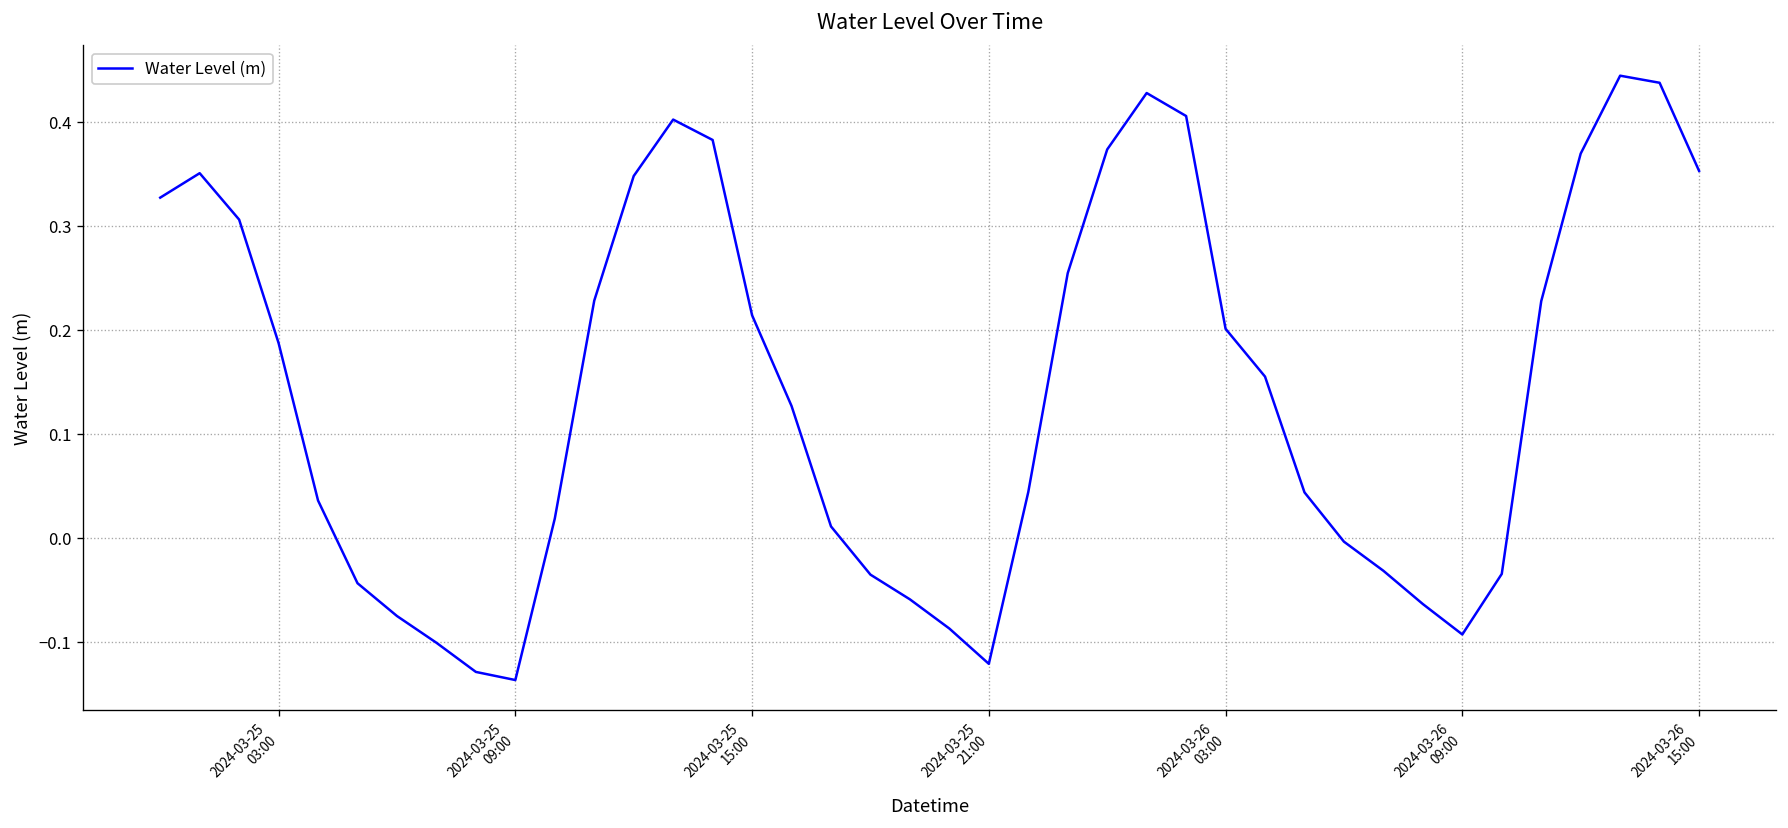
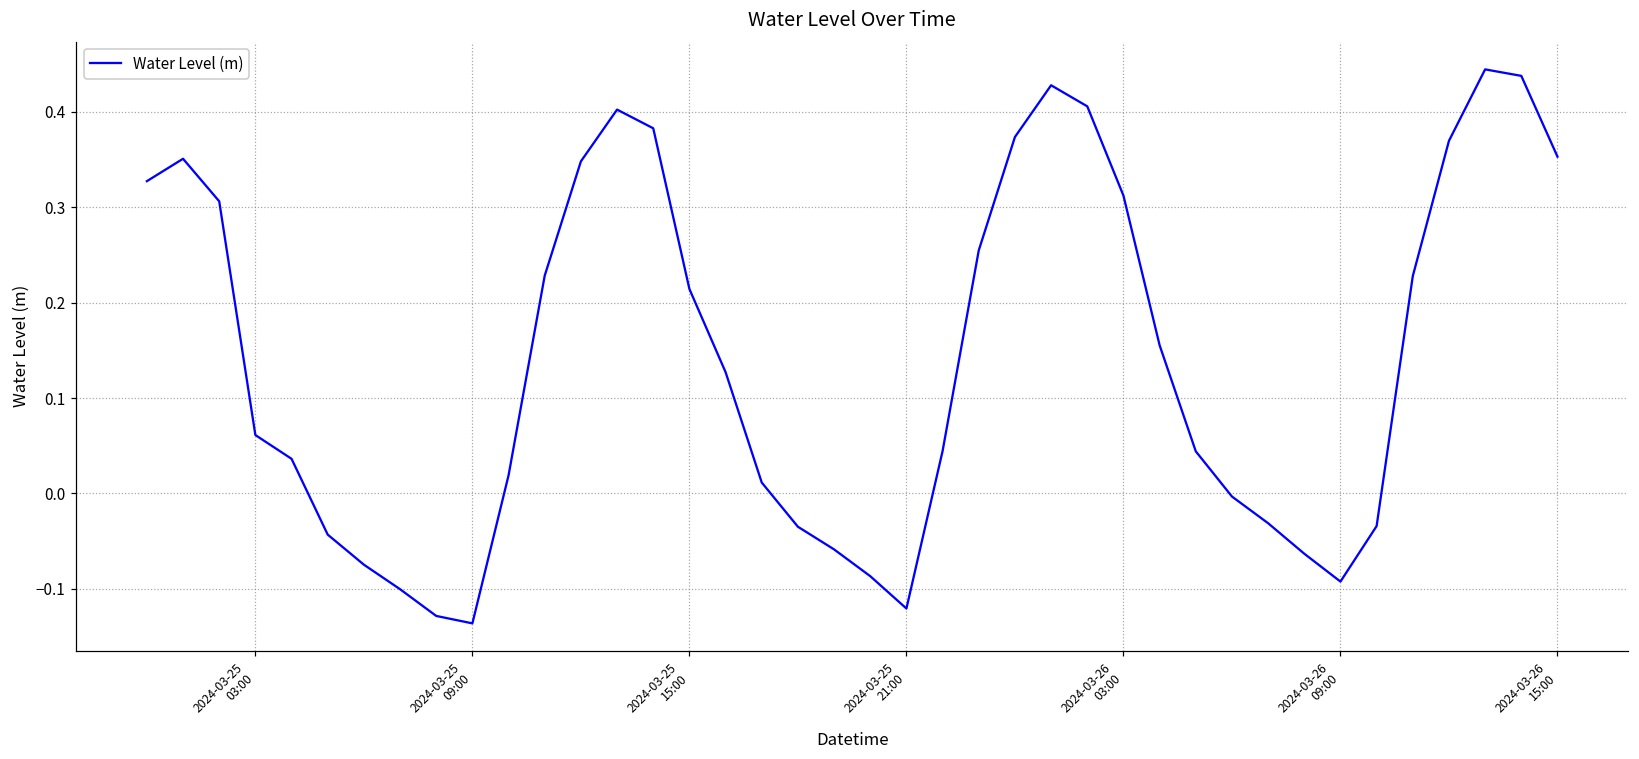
2024-03-25 03:00: 0.19 -> 0.06
2024-03-26 03:00: 0.20 -> 0.31
